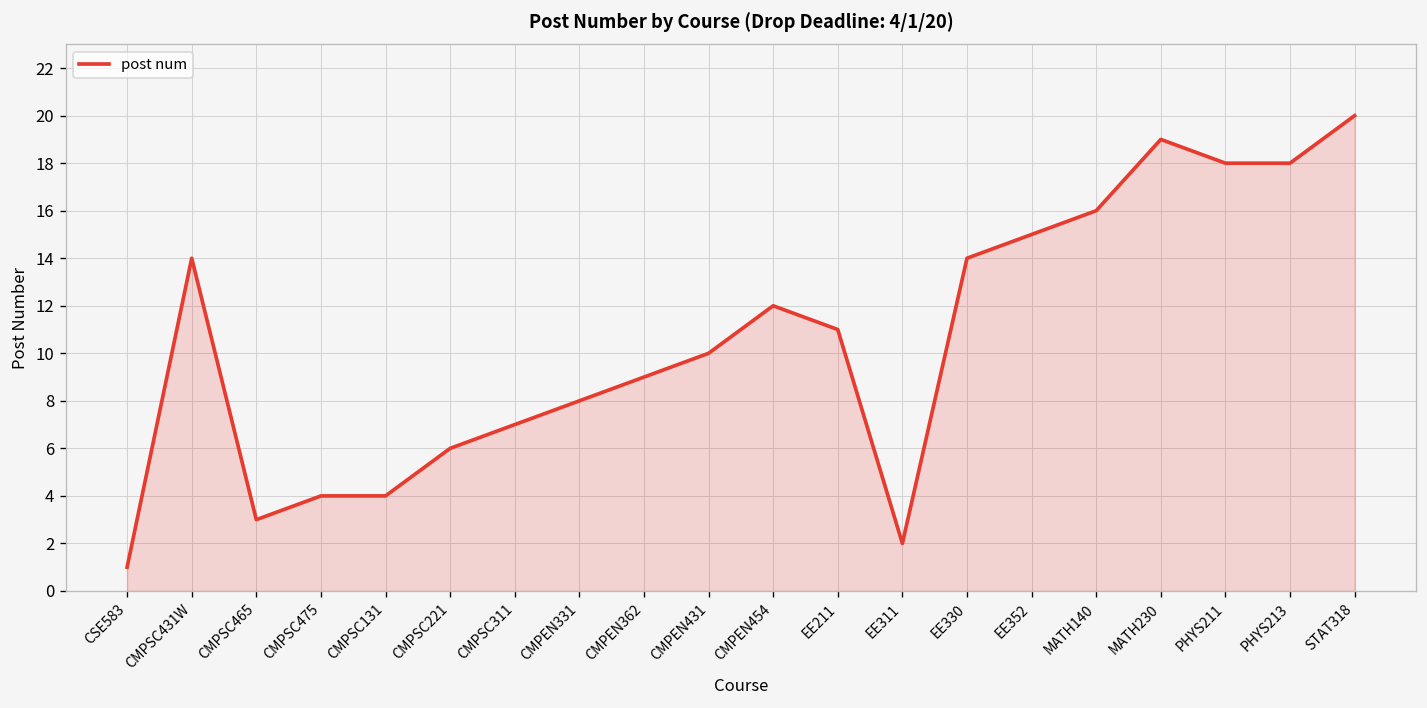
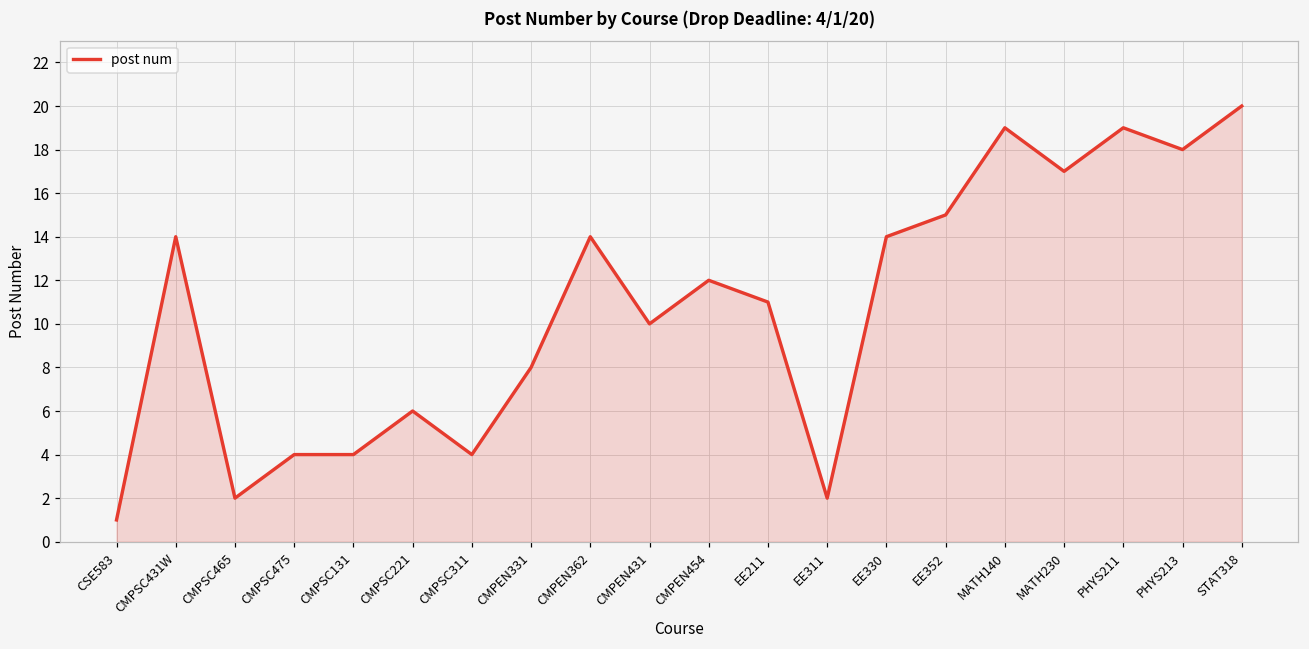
CMPSC465: 3 -> 2
CMPSC311: 7 -> 4
CMPEN362: 9 -> 14
MATH140: 16 -> 19
MATH230: 19 -> 17
PHYS211: 18 -> 19
